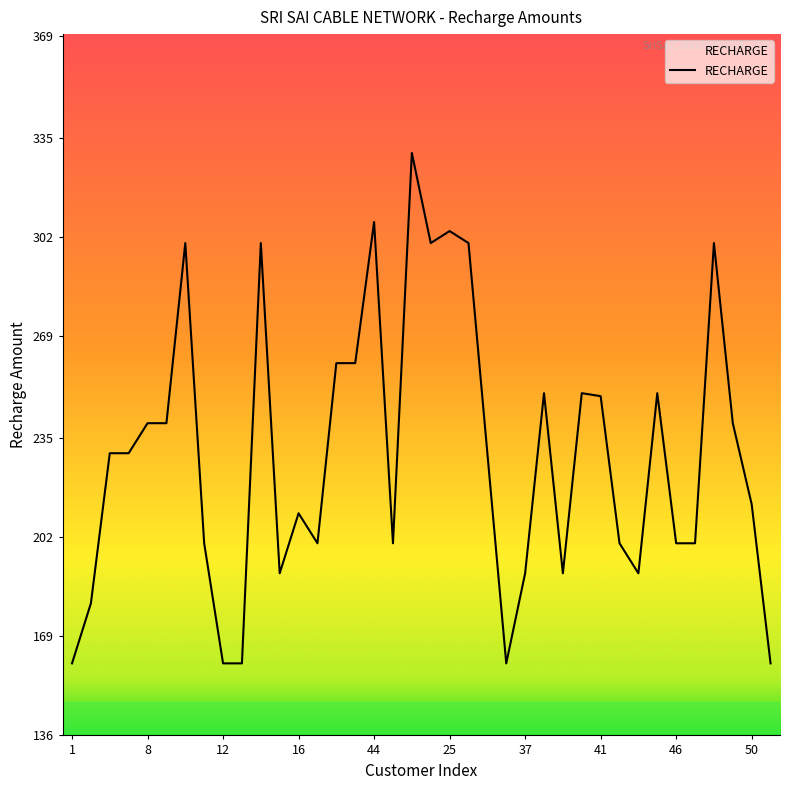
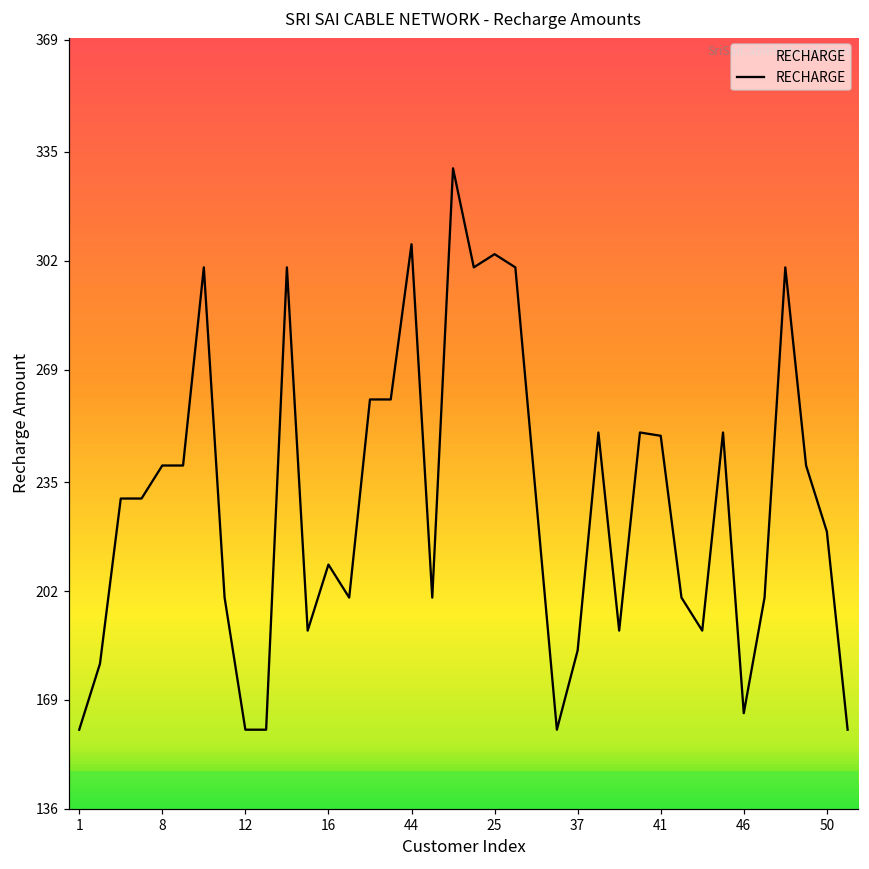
37: 190 -> 184
46: 200 -> 165
50: 213 -> 220
